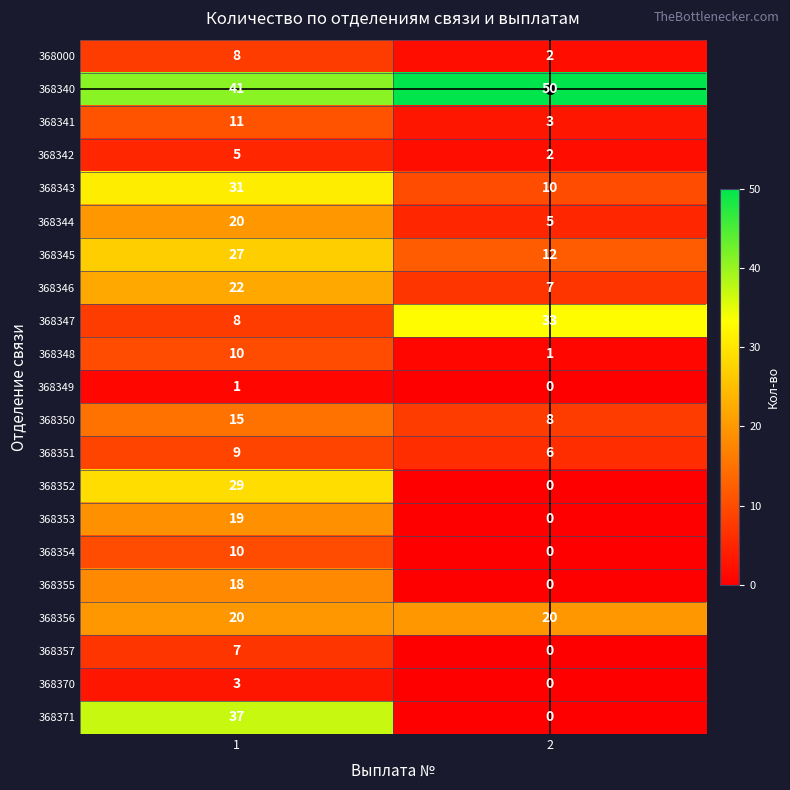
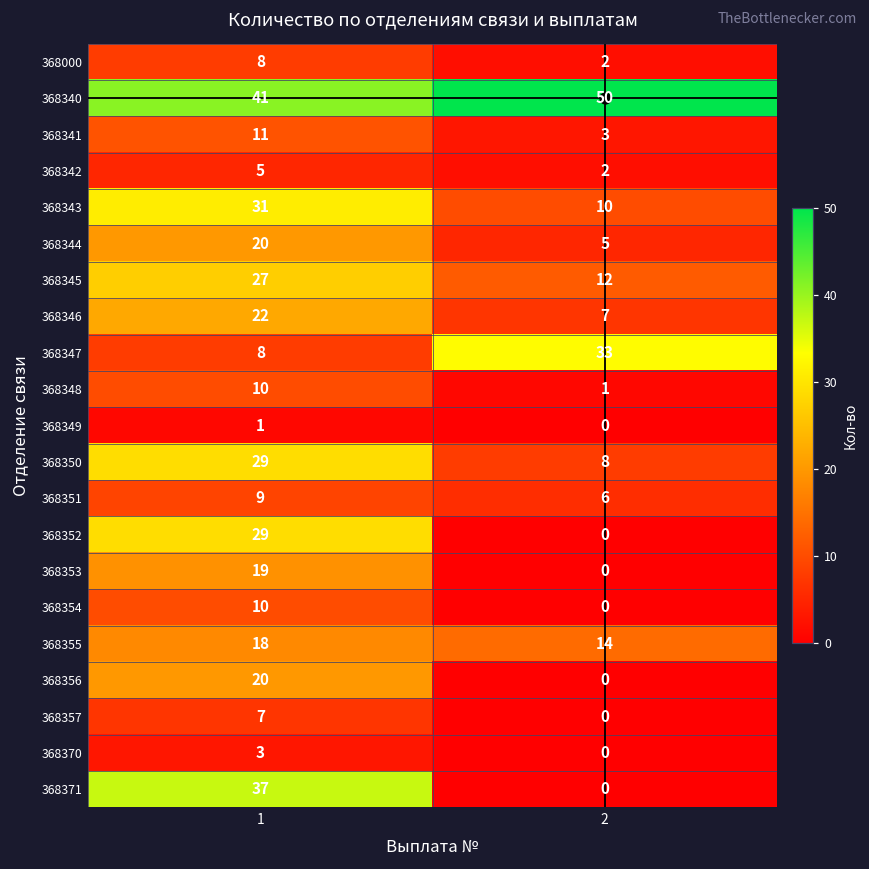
368350, 1: 15 -> 29
368355, 2: 0 -> 14
368356, 2: 20 -> 0
